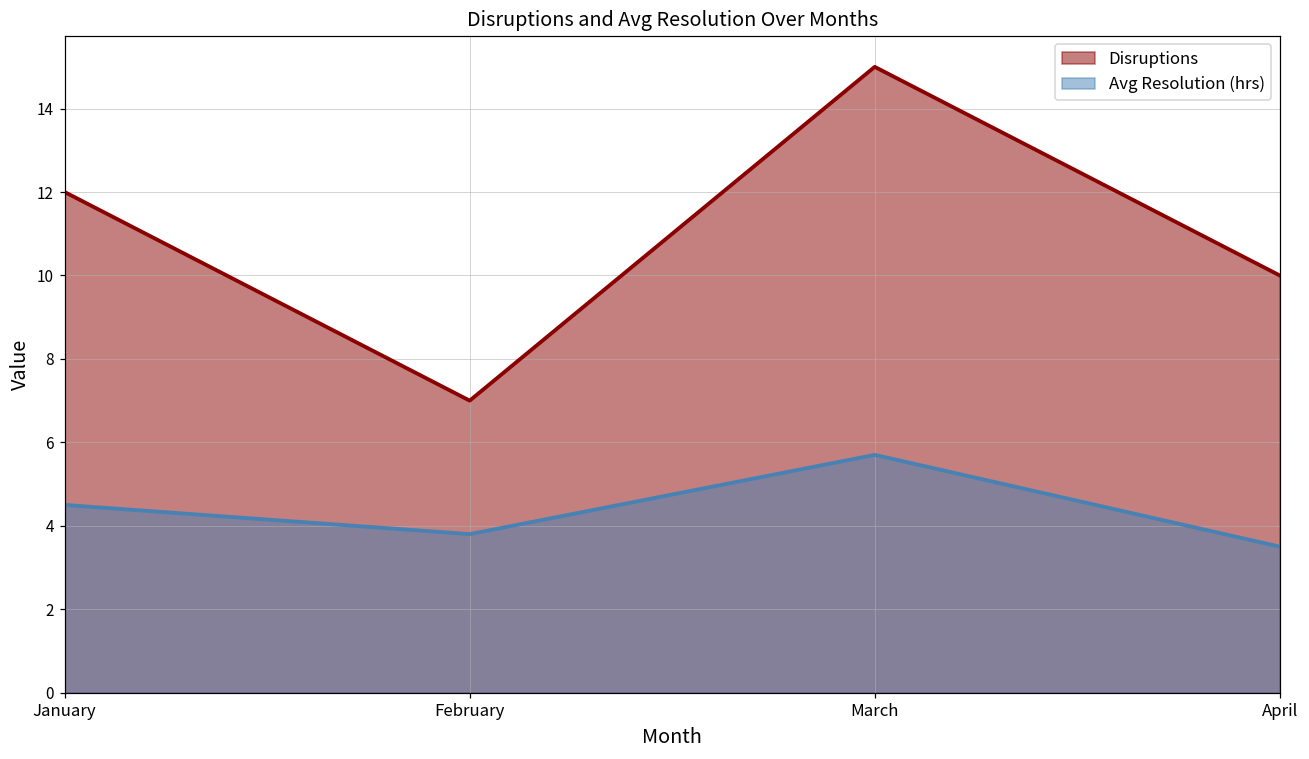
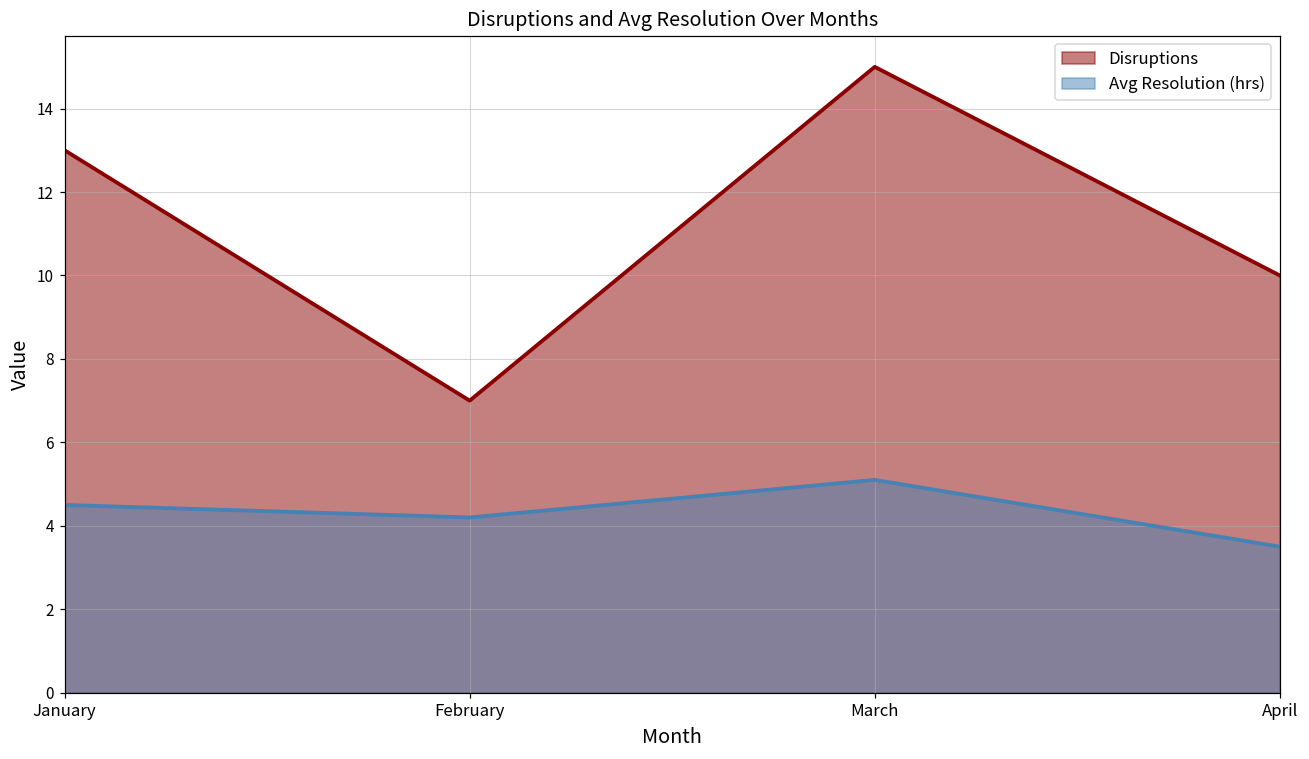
Disruptions, January: 12 -> 13
Avg Resolution (hrs), February: 3.8 -> 4.2
Avg Resolution (hrs), March: 5.7 -> 5.1
